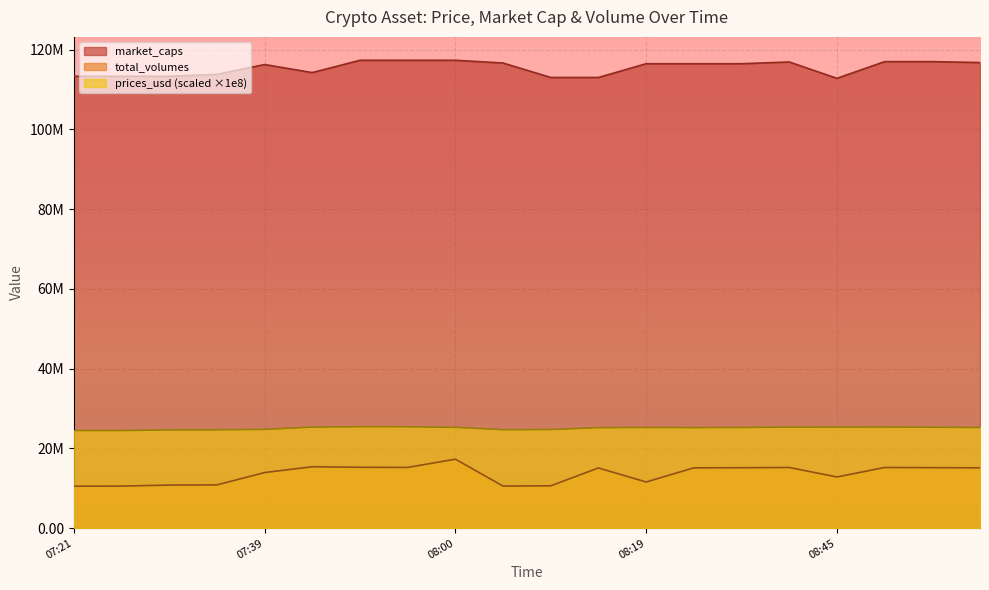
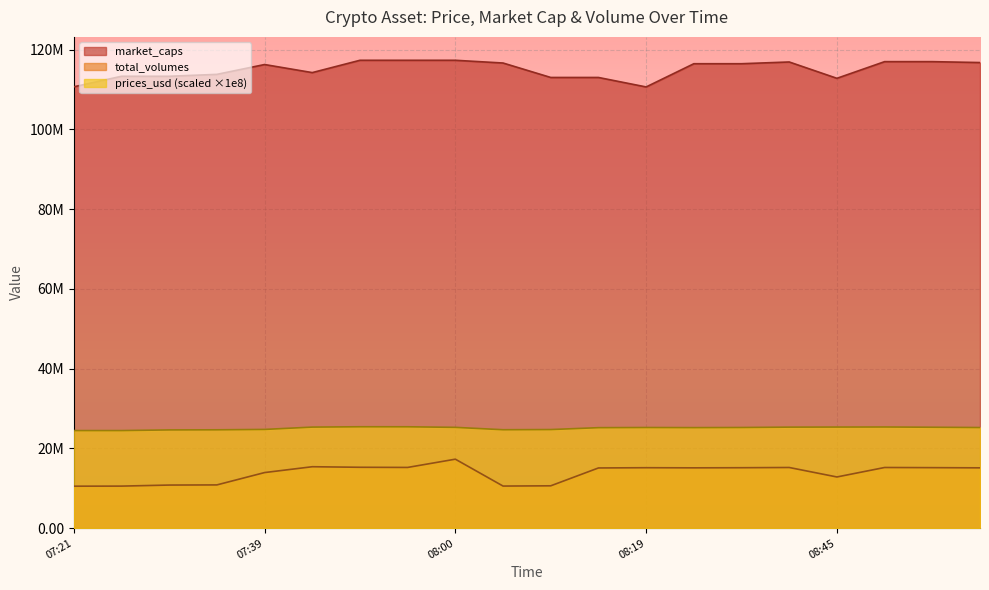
market_caps, 07:21: 113000000 -> 111000000
market_caps, 08:19: 116000000 -> 111000000
total_volumes, 08:19: 12000000 -> 15000000
